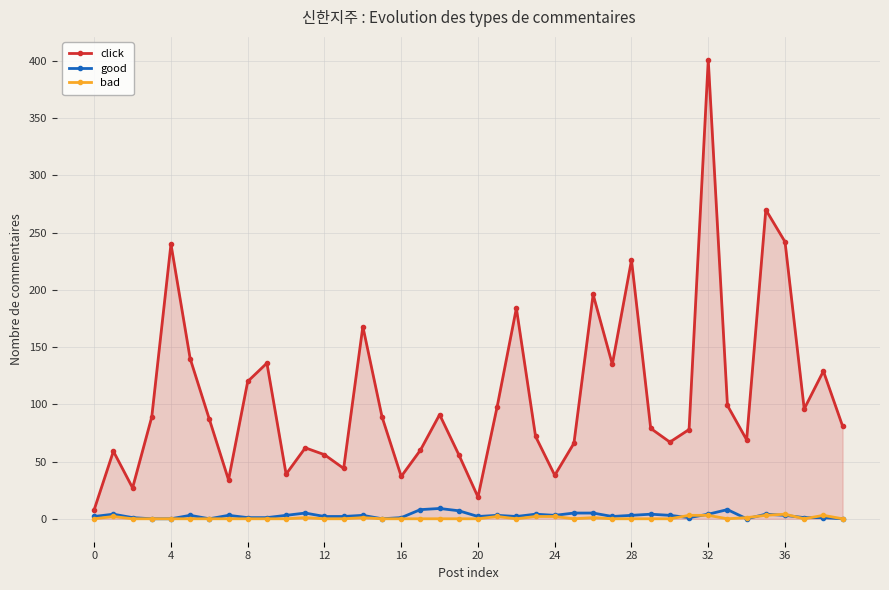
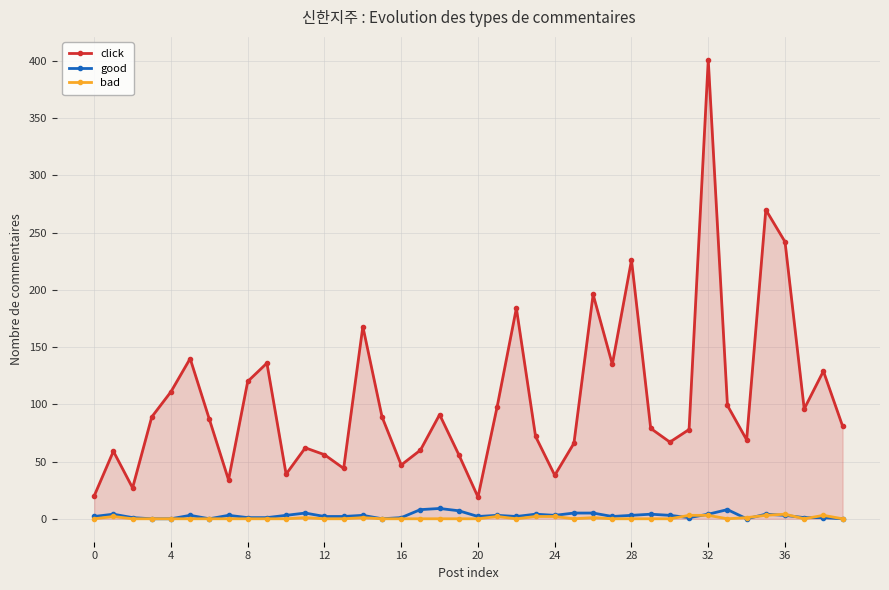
click, 0: 8 -> 20
click, 4: 240 -> 111
click, 16: 37 -> 47
